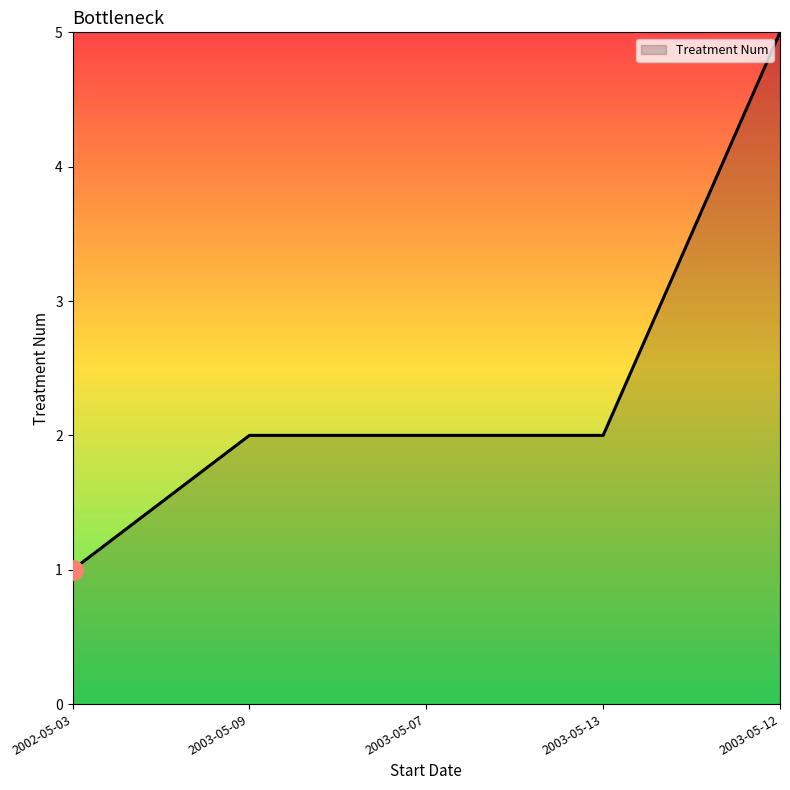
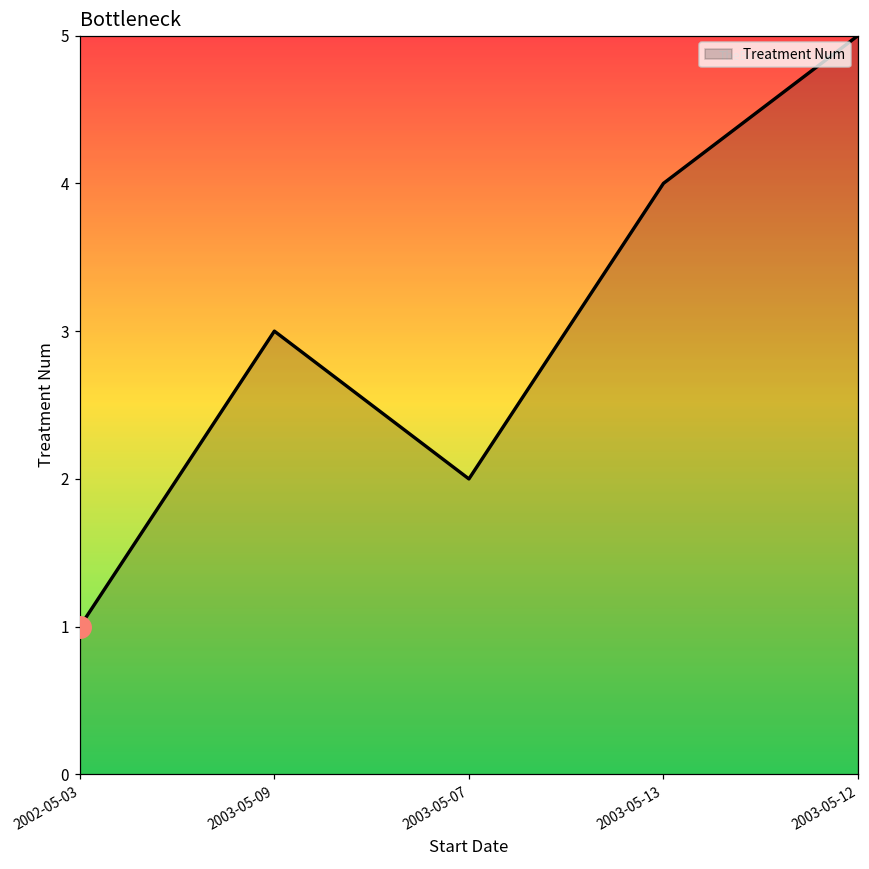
Treatment Num, 2003-05-09: 2 -> 3
Treatment Num, 2003-05-13: 2 -> 4
